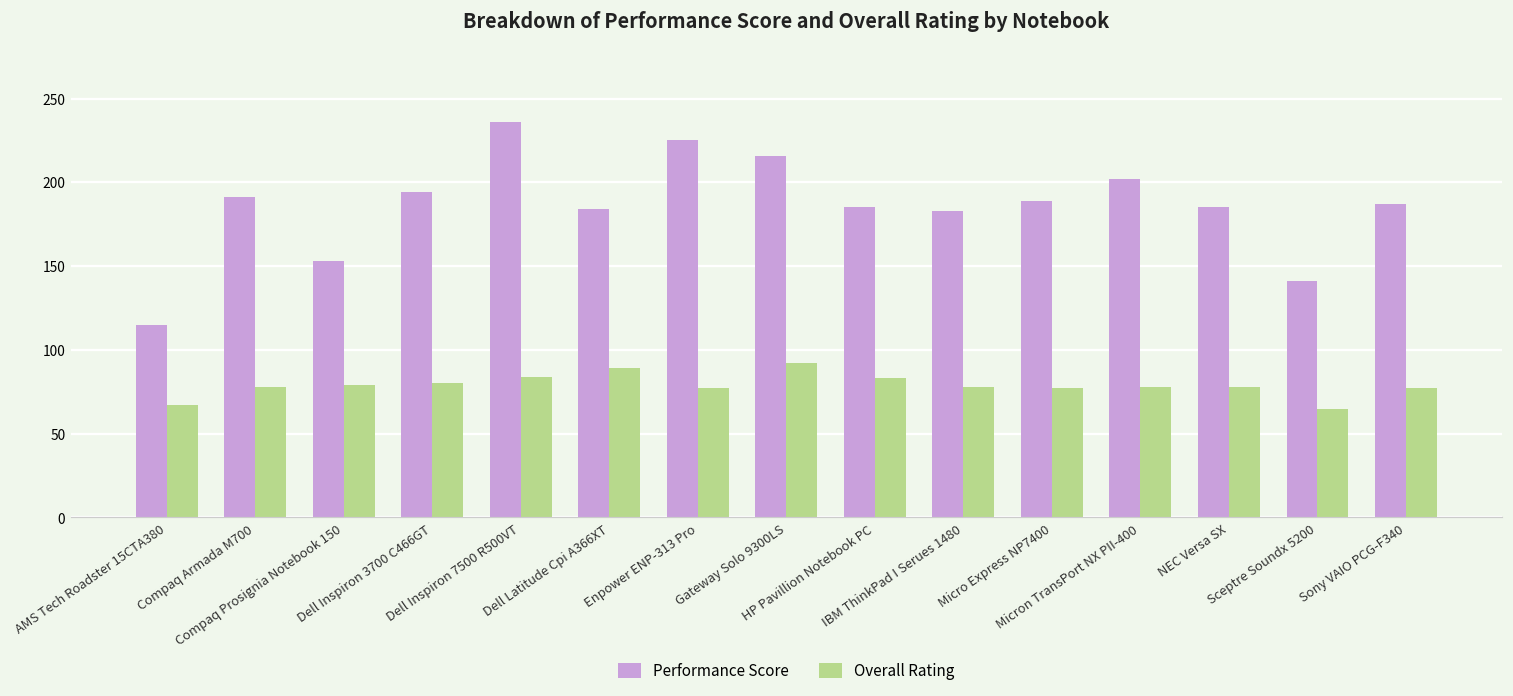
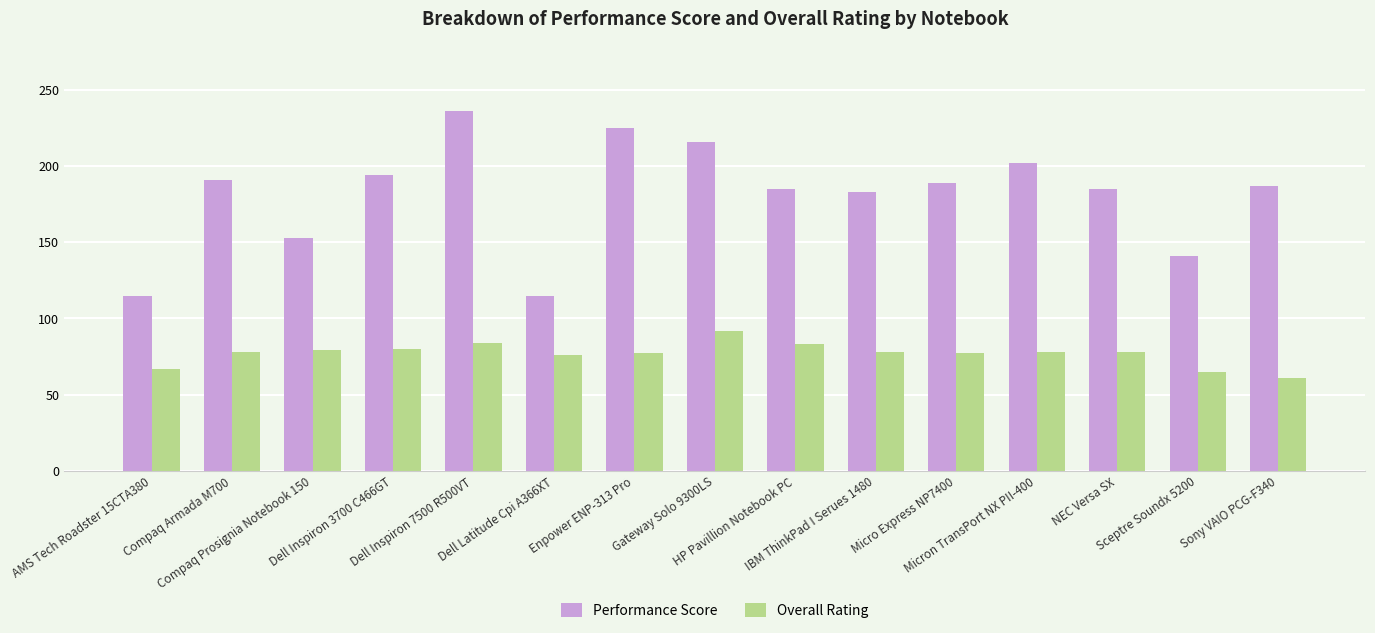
Performance Score, Dell Latitude Cpi A366XT: 184 -> 115
Overall Rating, Dell Latitude Cpi A366XT: 89 -> 76
Overall Rating, Sony VAIO PCG-F340: 77 -> 61
